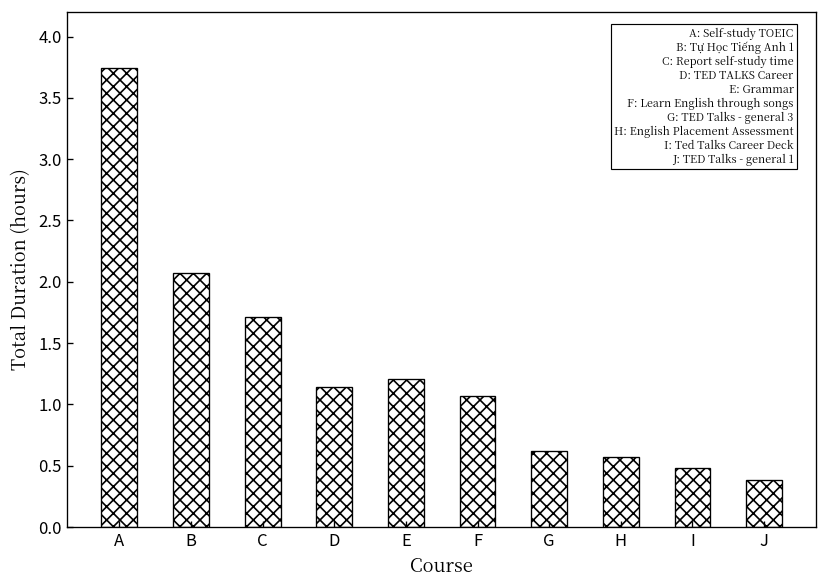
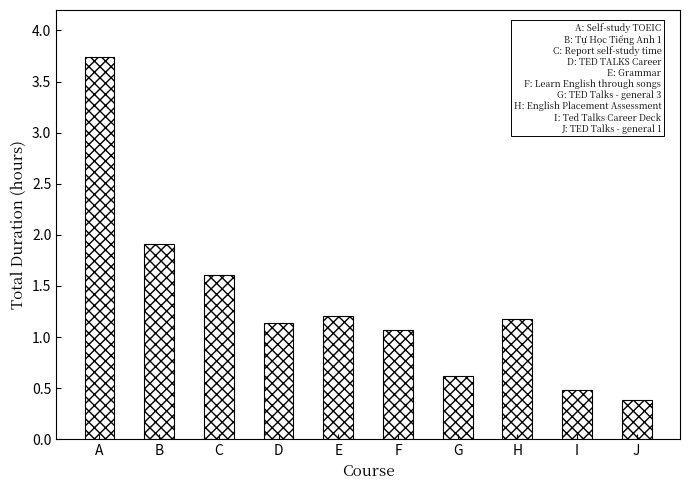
B: 2.07 -> 1.91
C: 1.71 -> 1.61
H: 0.57 -> 1.18
